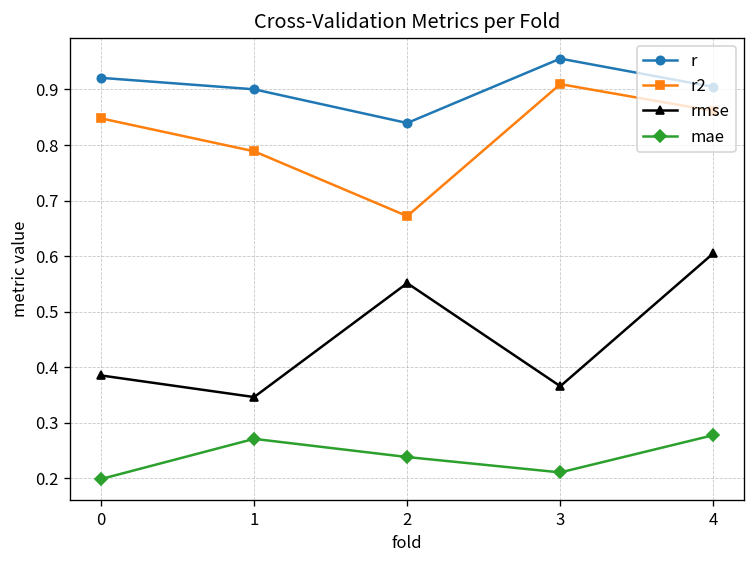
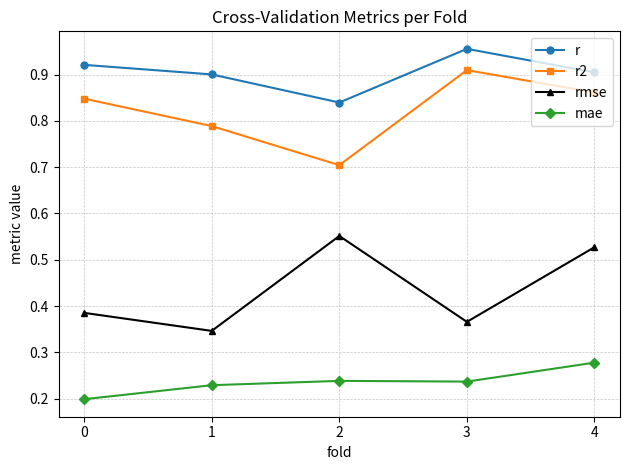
mae, 1: 0.27 -> 0.23
r2, 2: 0.67 -> 0.70
mae, 3: 0.21 -> 0.24
rmse, 4: 0.61 -> 0.53
